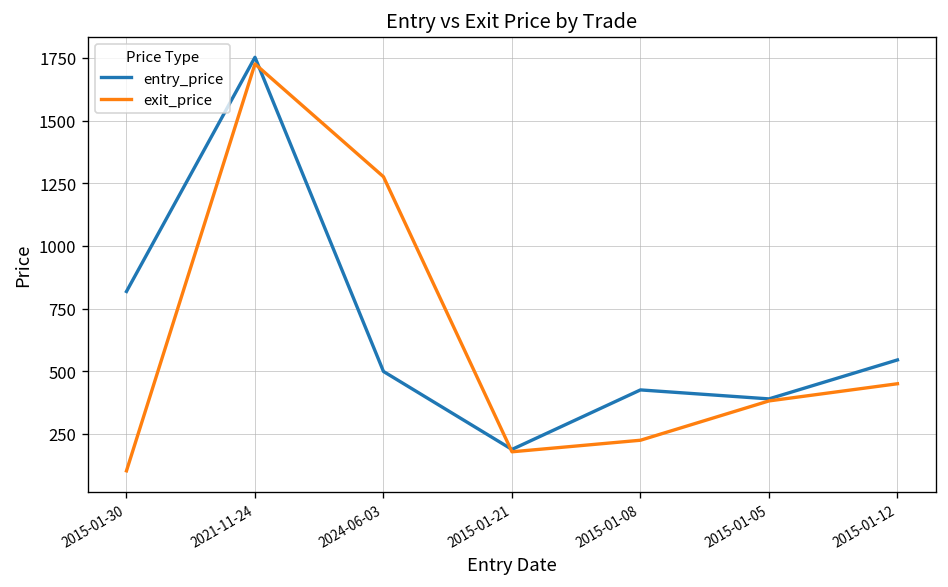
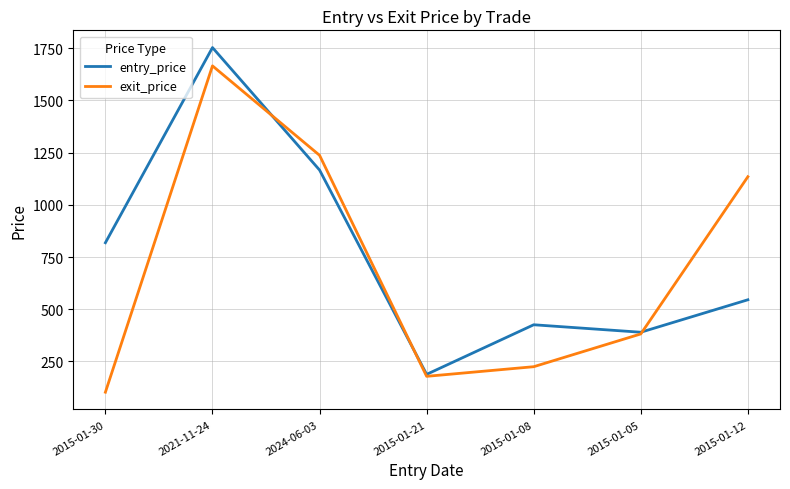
exit_price, 2021-11-24: 1730 -> 1660
entry_price, 2024-06-03: 500 -> 1170
exit_price, 2024-06-03: 1280 -> 1240
exit_price, 2015-01-12: 450 -> 1130
